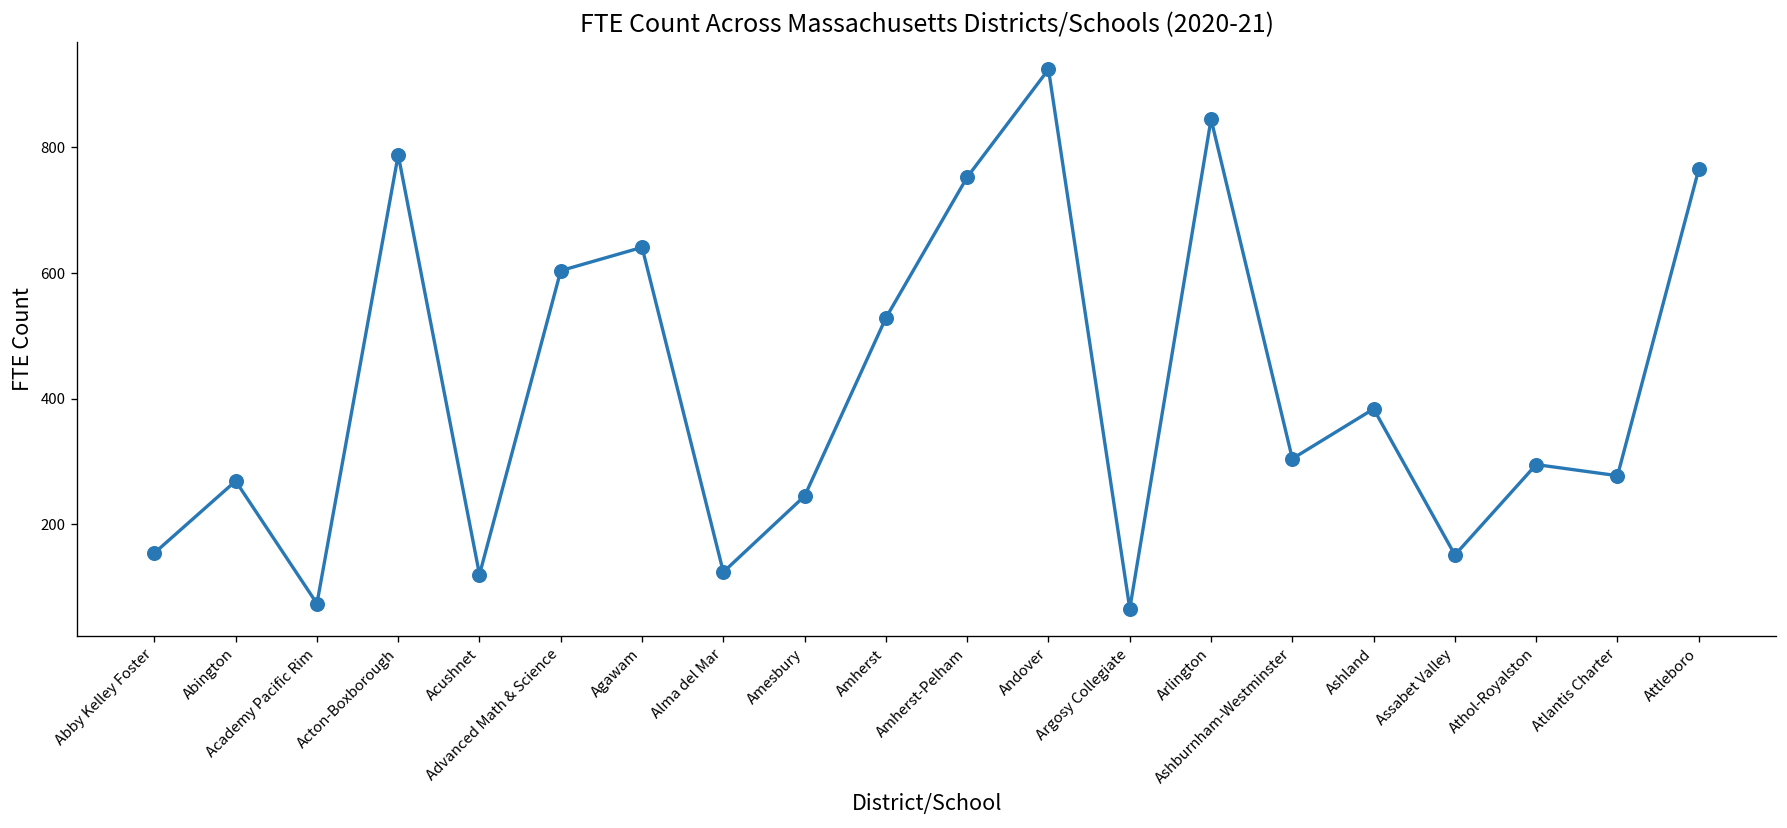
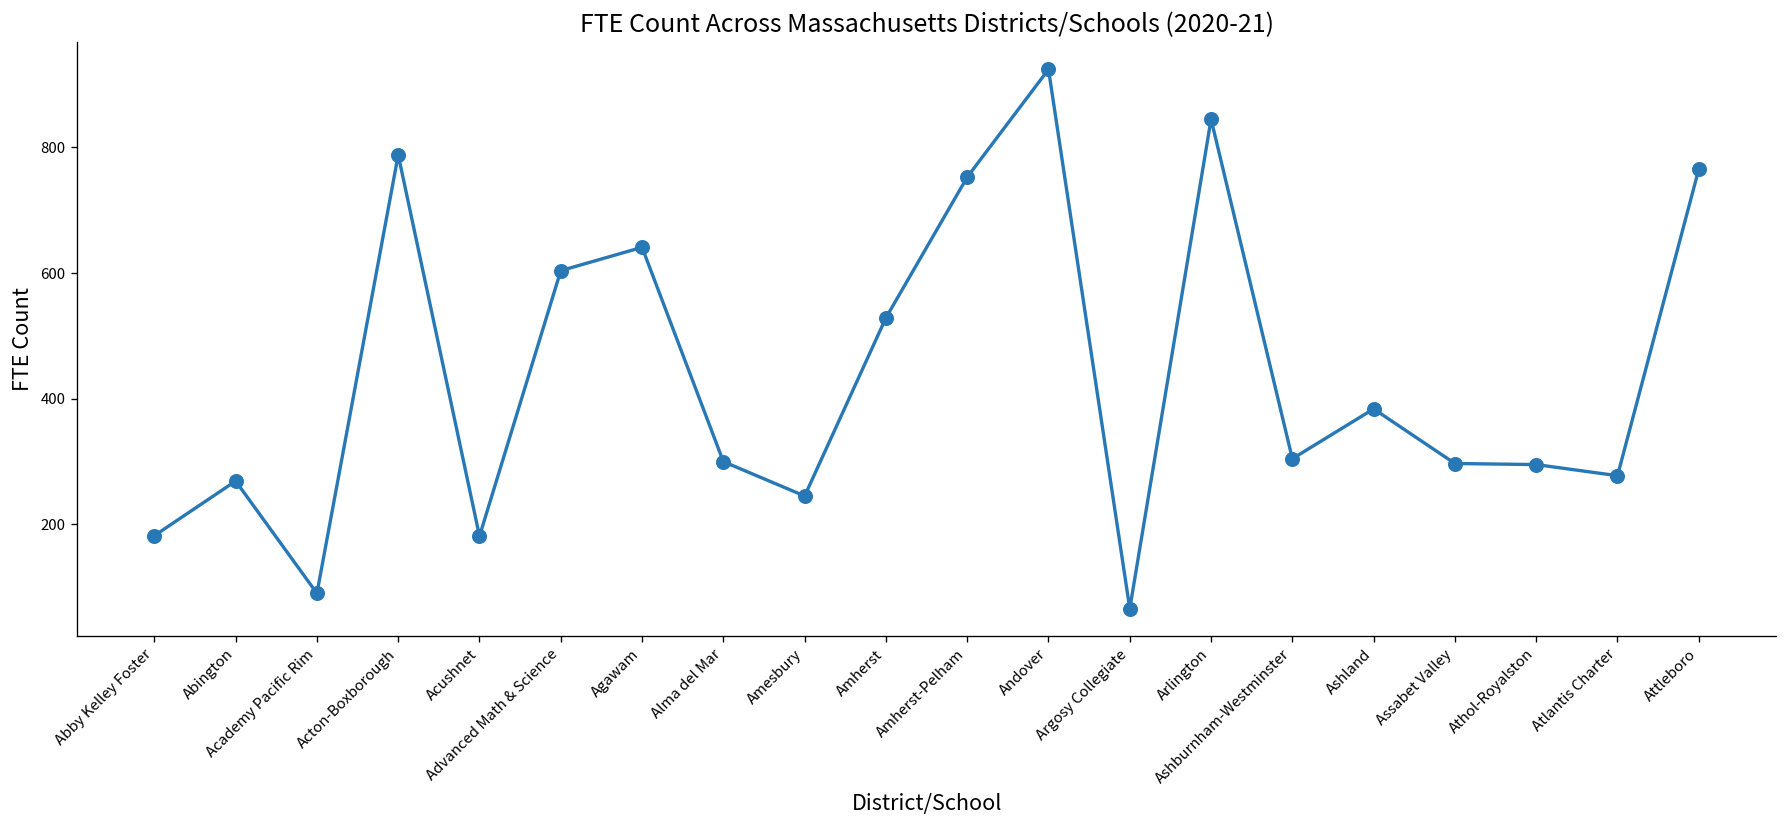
Abby Kelley Foster: 150 -> 180
Academy Pacific Rim: 70 -> 90
Acushnet: 120 -> 180
Alma del Mar: 120 -> 300
Assabet Valley: 150 -> 300
